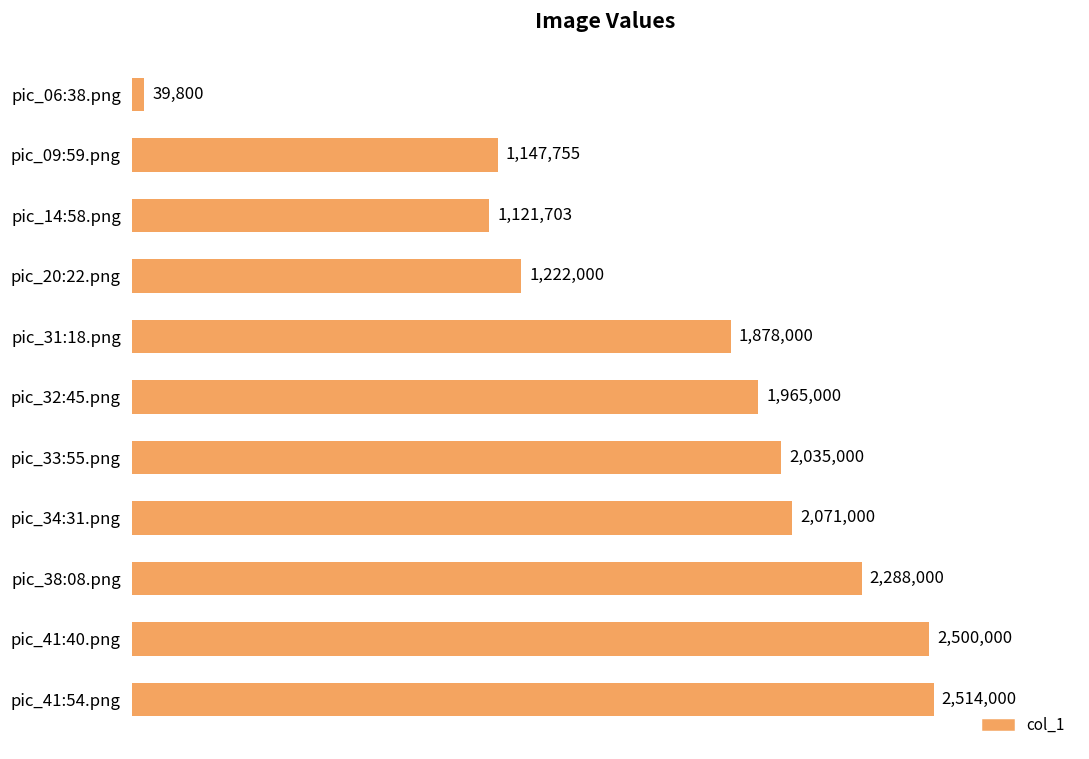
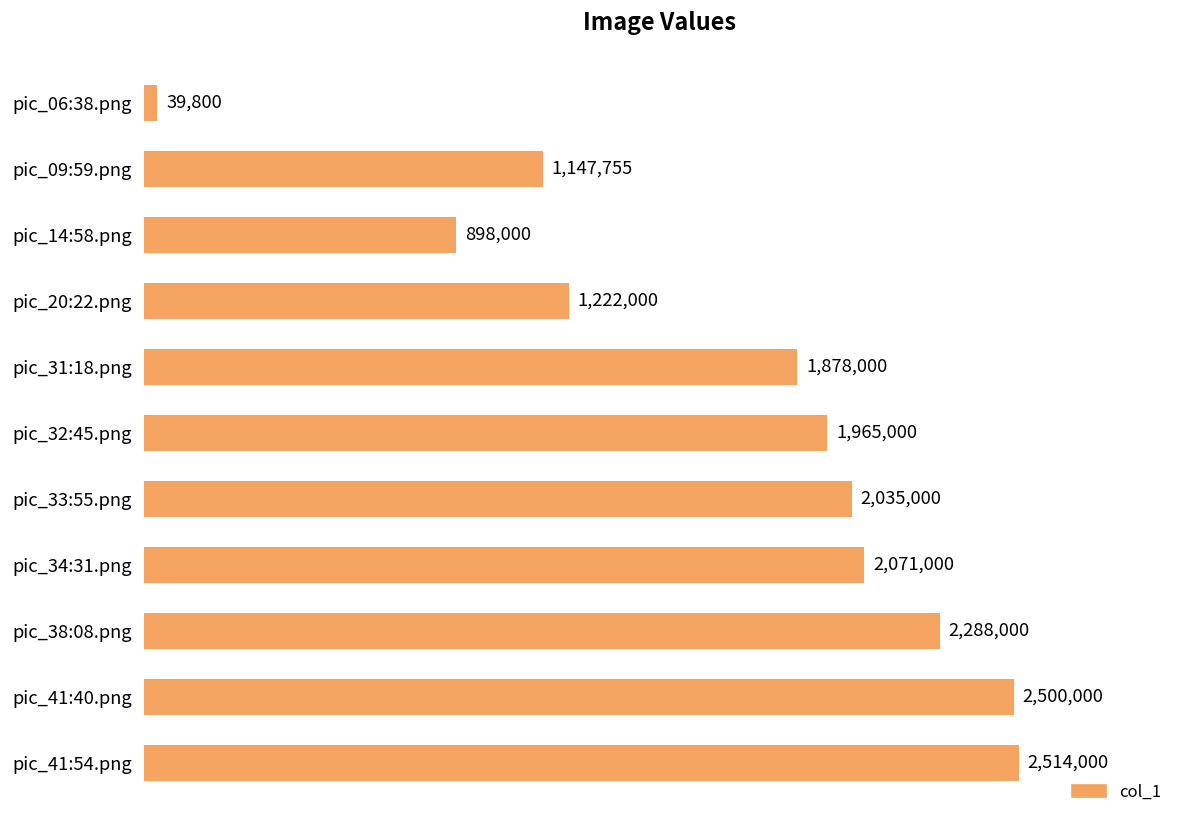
pic_14:58.png: 1,121,703 -> 898,000
